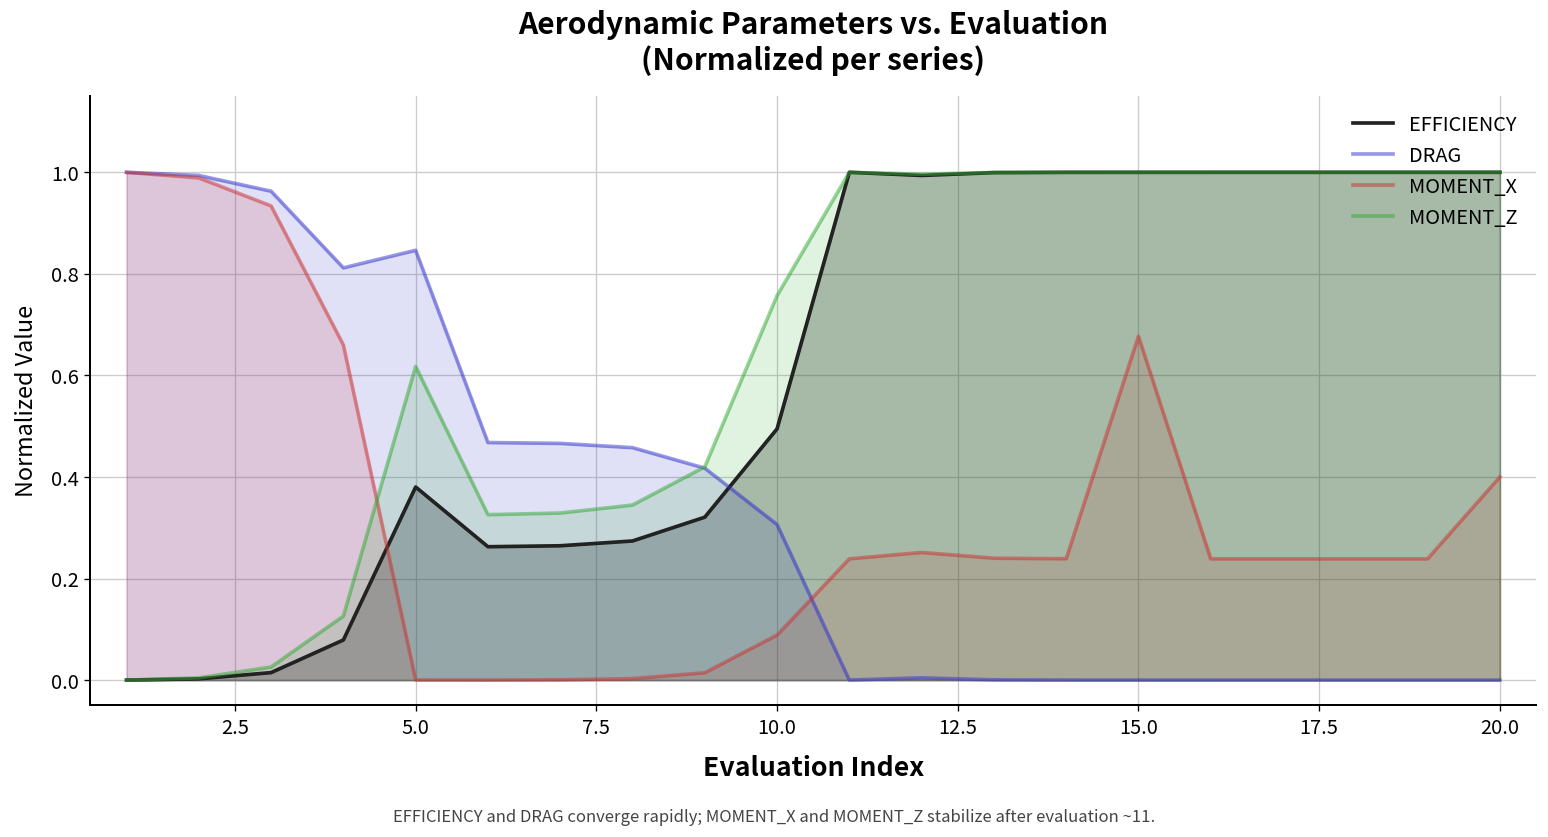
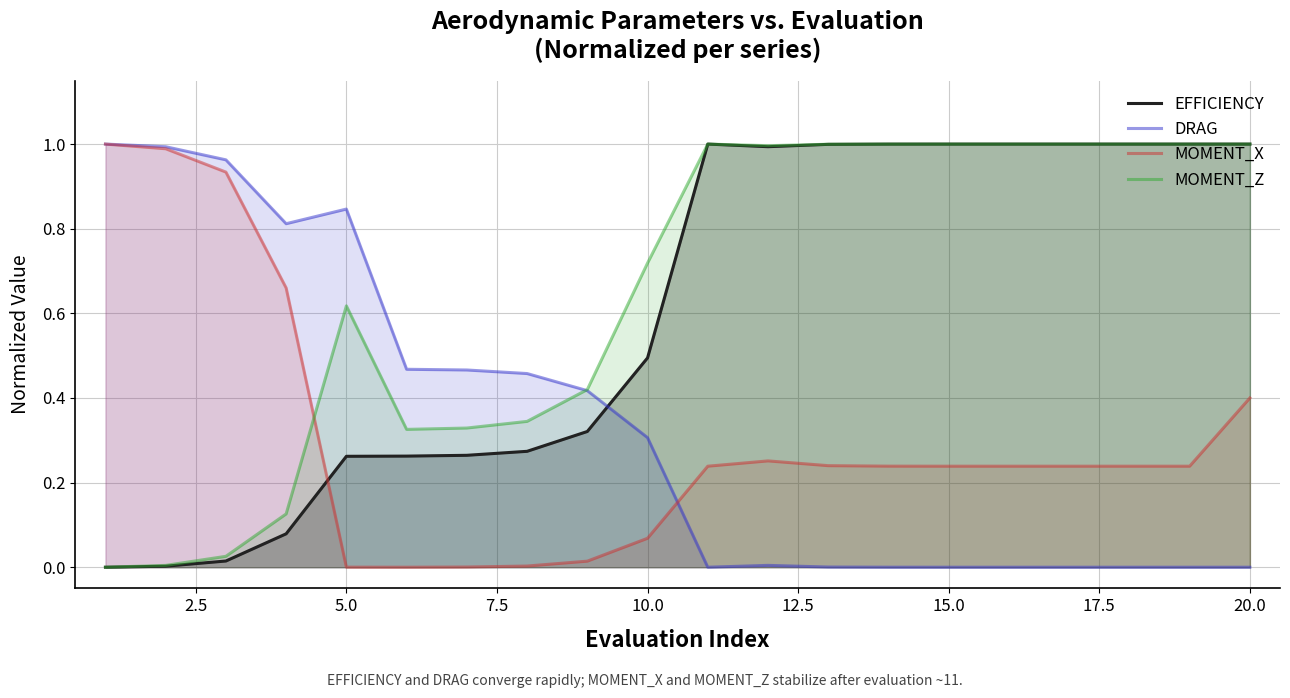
EFFICIENCY, 5.0: 0.38 -> 0.26
MOMENT_X, 10.0: 0.09 -> 0.07
MOMENT_Z, 10.0: 0.76 -> 0.72
MOMENT_X, 15.0: 0.68 -> 0.24
